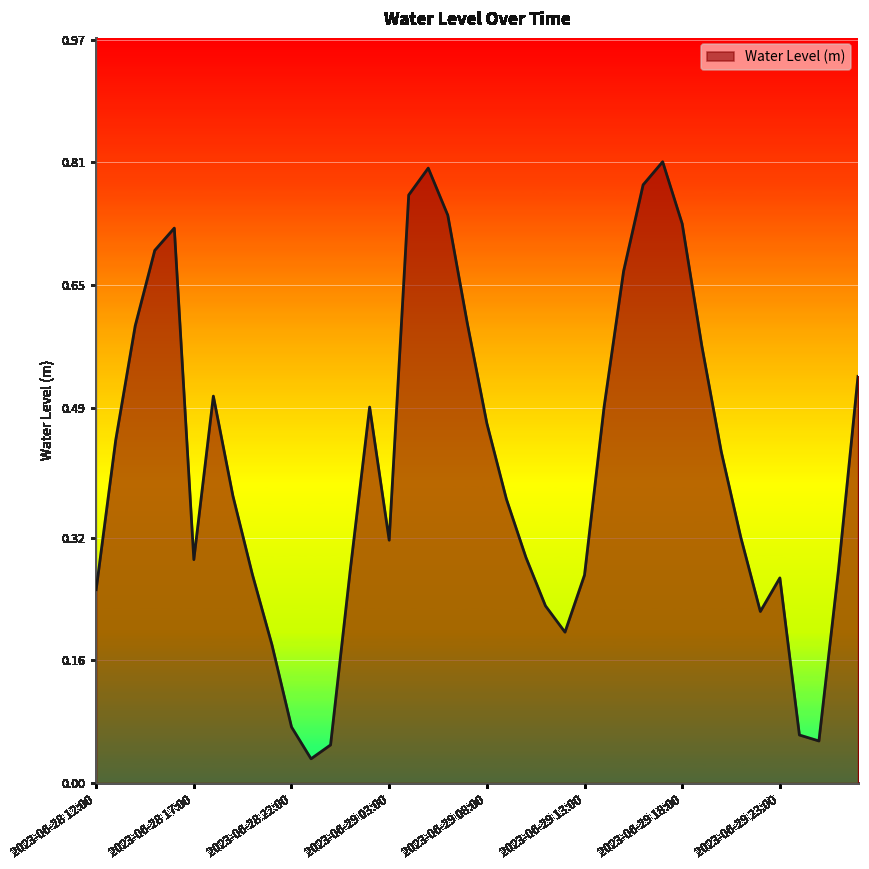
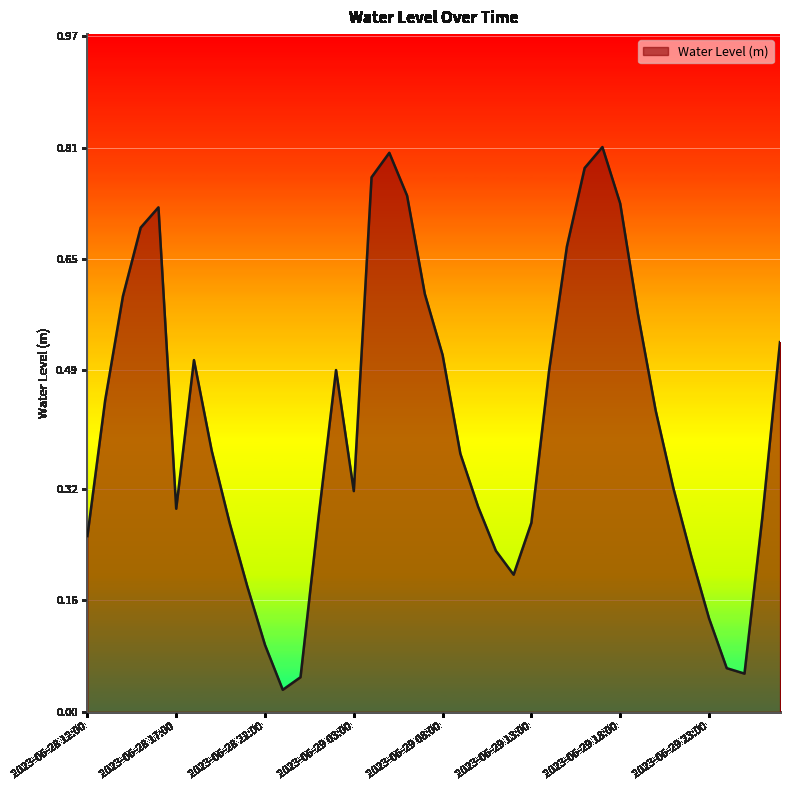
2023-06-28 22:00: 0.07 -> 0.10
2023-06-29 08:00: 0.47 -> 0.51
2023-06-29 23:00: 0.27 -> 0.13
